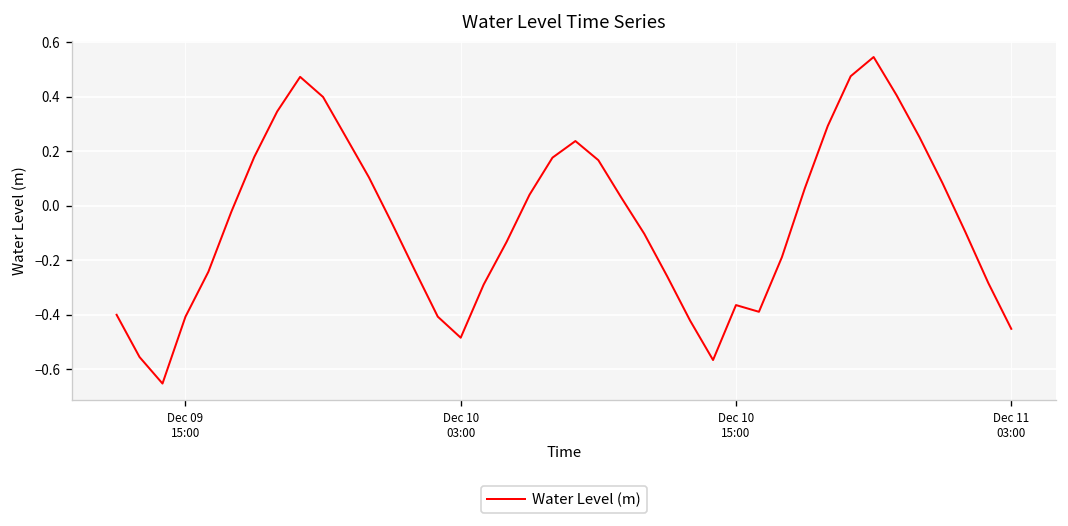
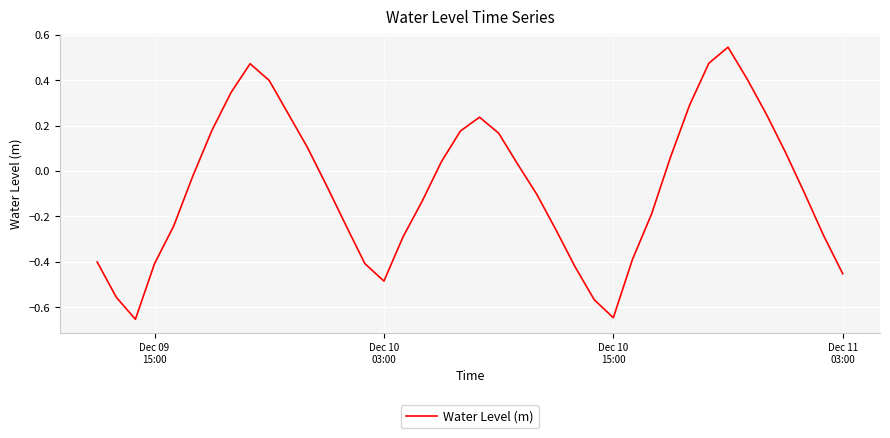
Dec 10 15:00: -0.37 -> -0.65
